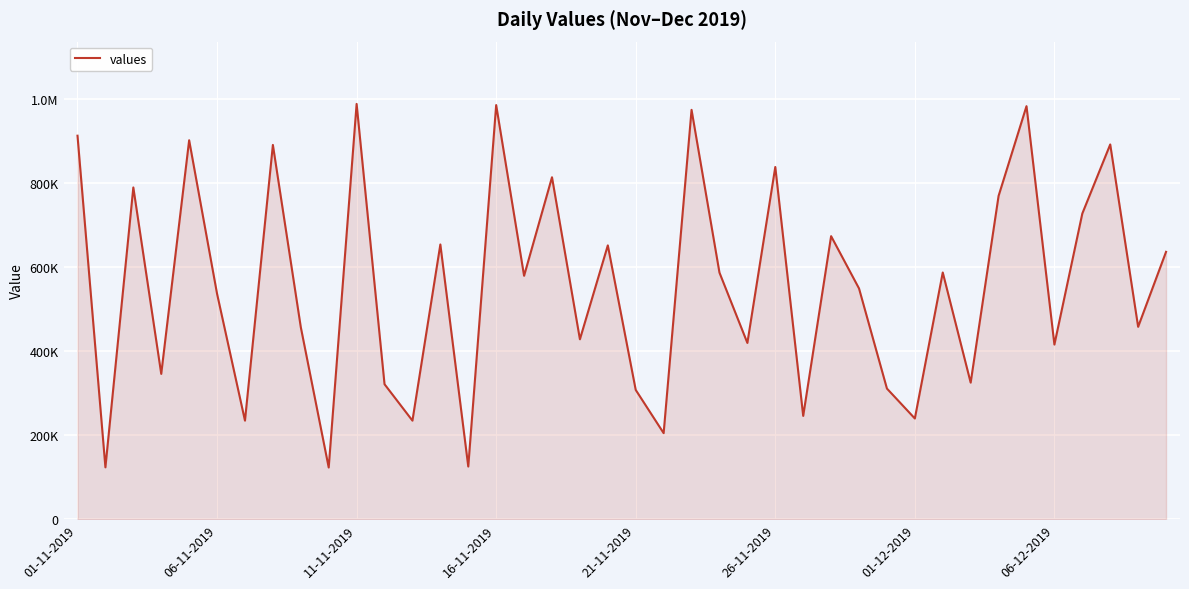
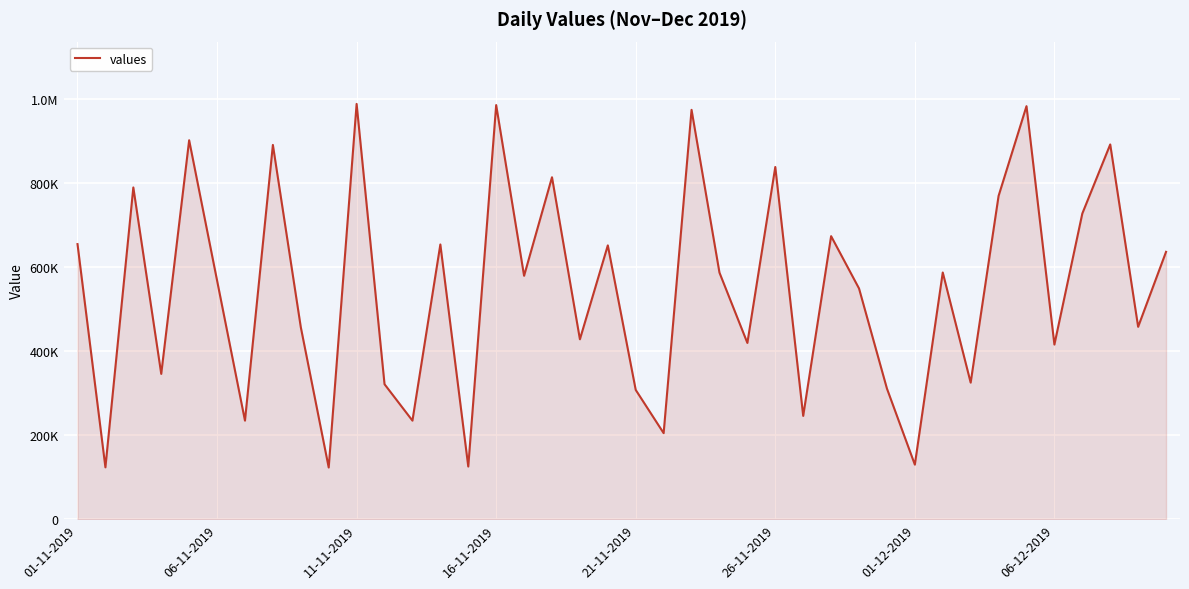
01-11-2019: 910000 -> 650000
06-11-2019: 540000 -> 570000
01-12-2019: 240000 -> 130000
